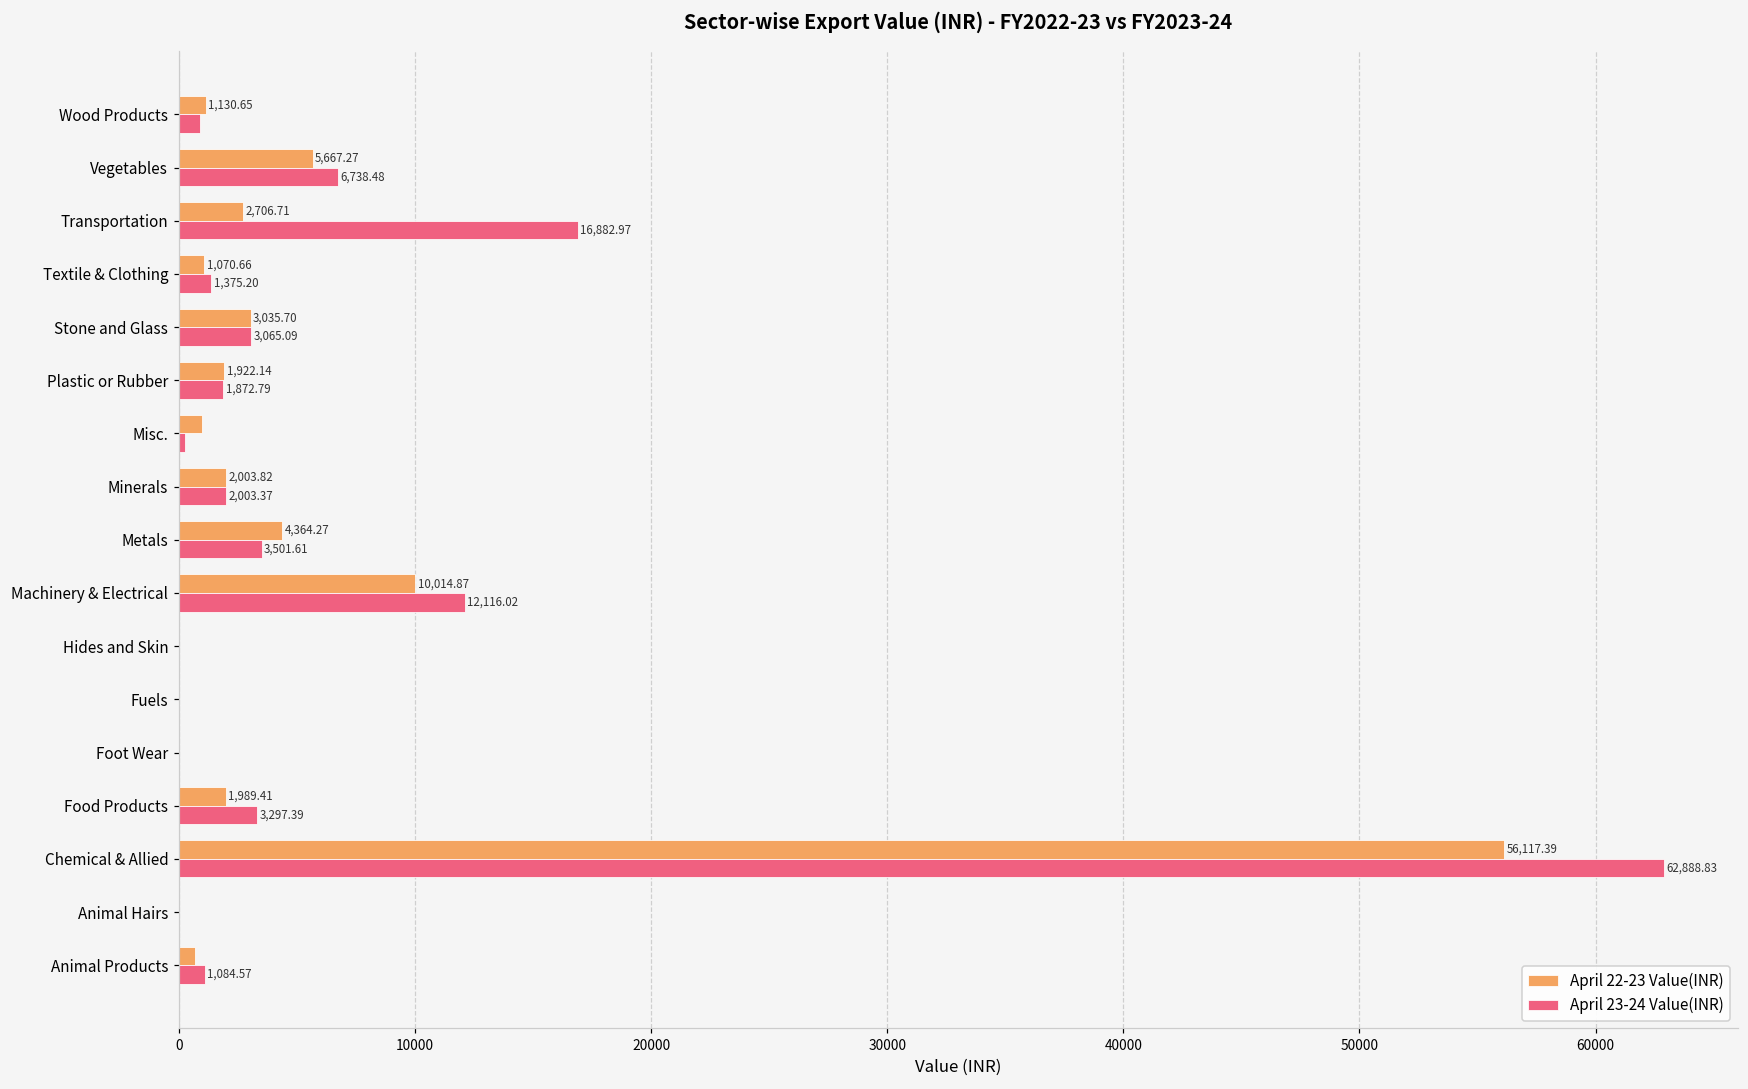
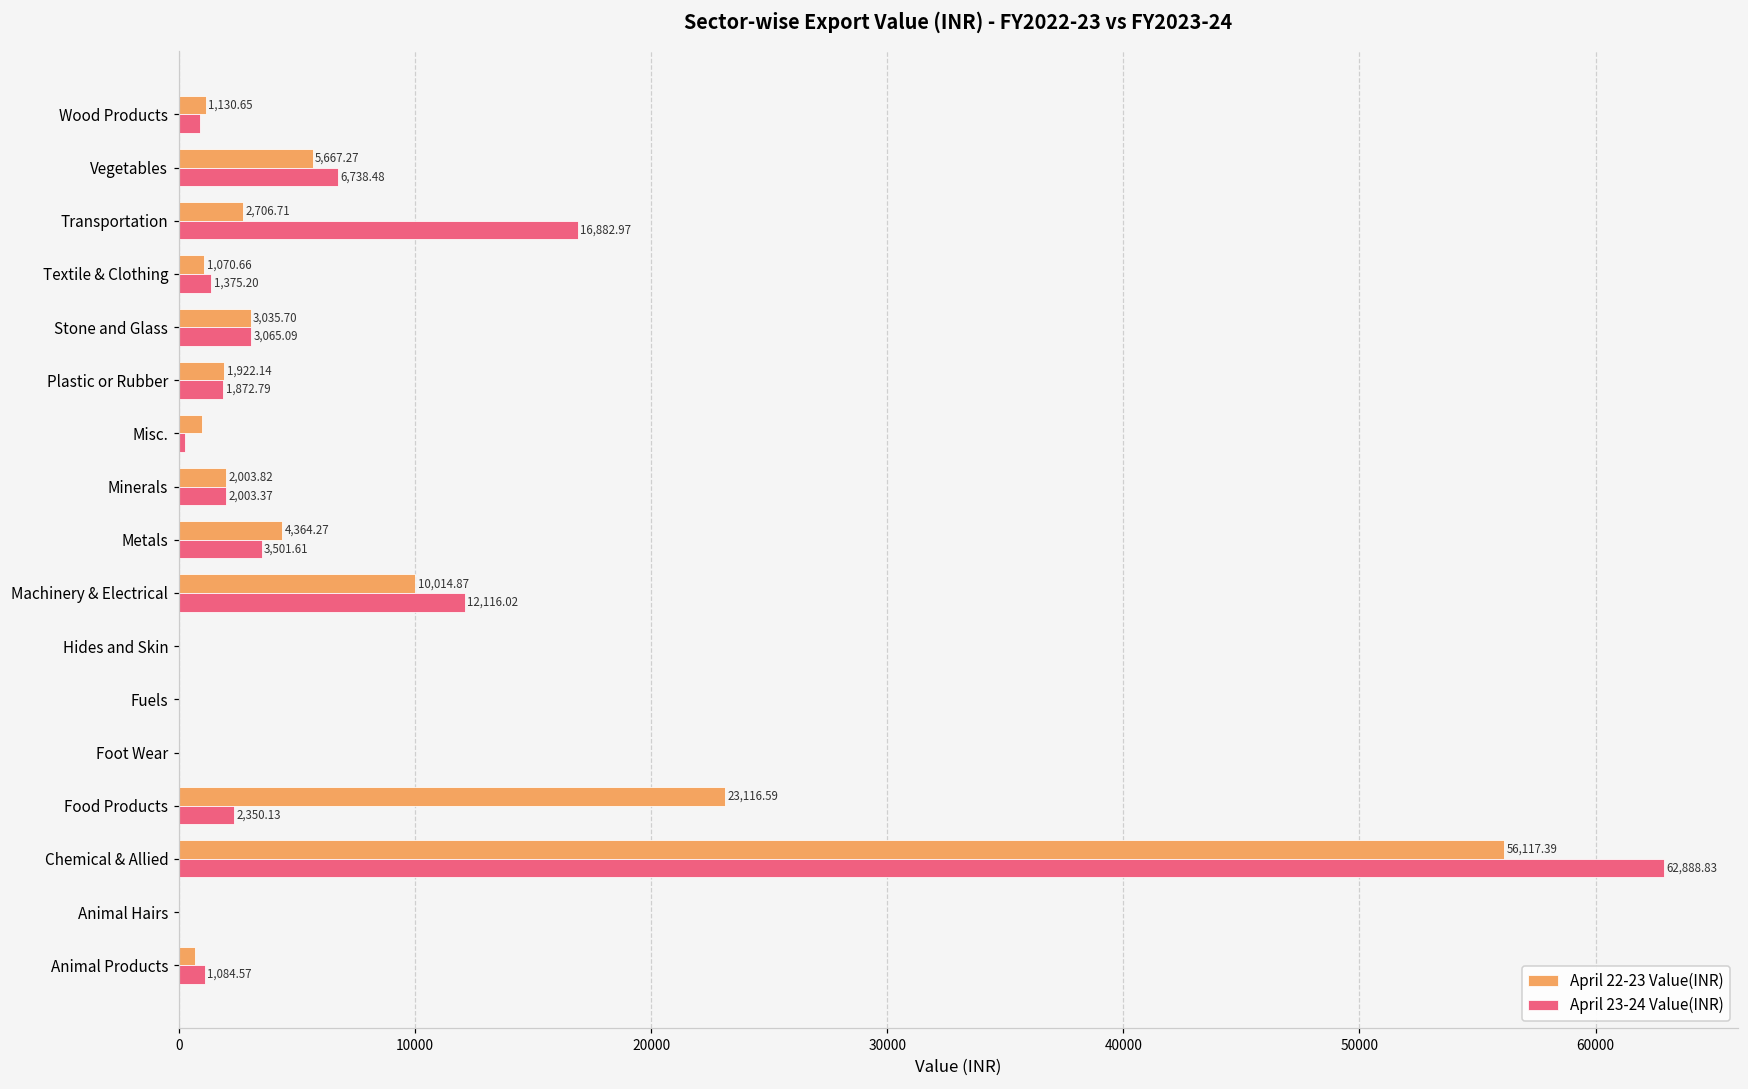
April 22-23 Value(INR), Food Products: 1,989.41 -> 23,116.59
April 23-24 Value(INR), Food Products: 3,297.39 -> 2,350.13
